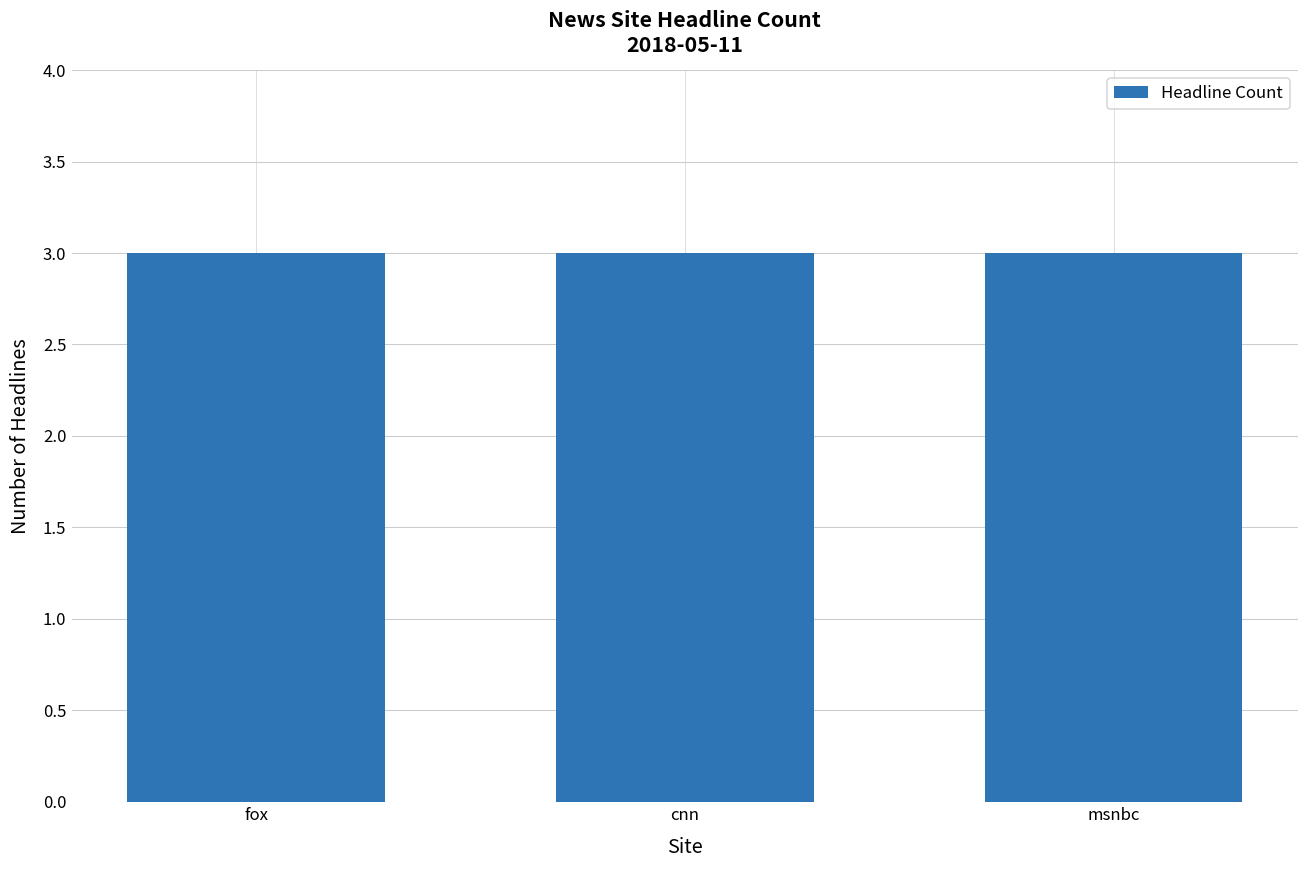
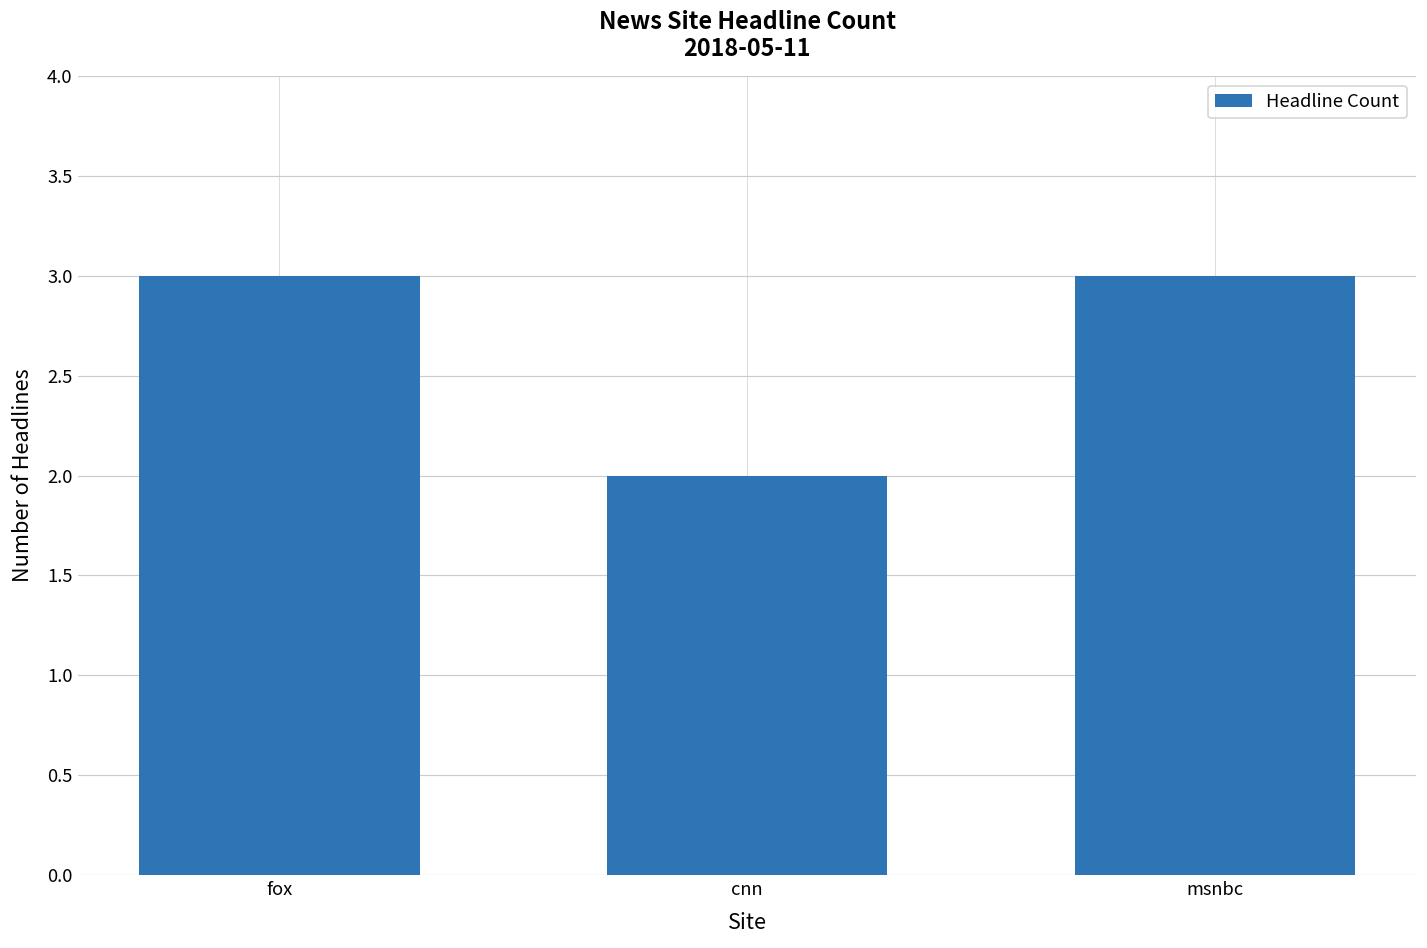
cnn: 3 -> 2
